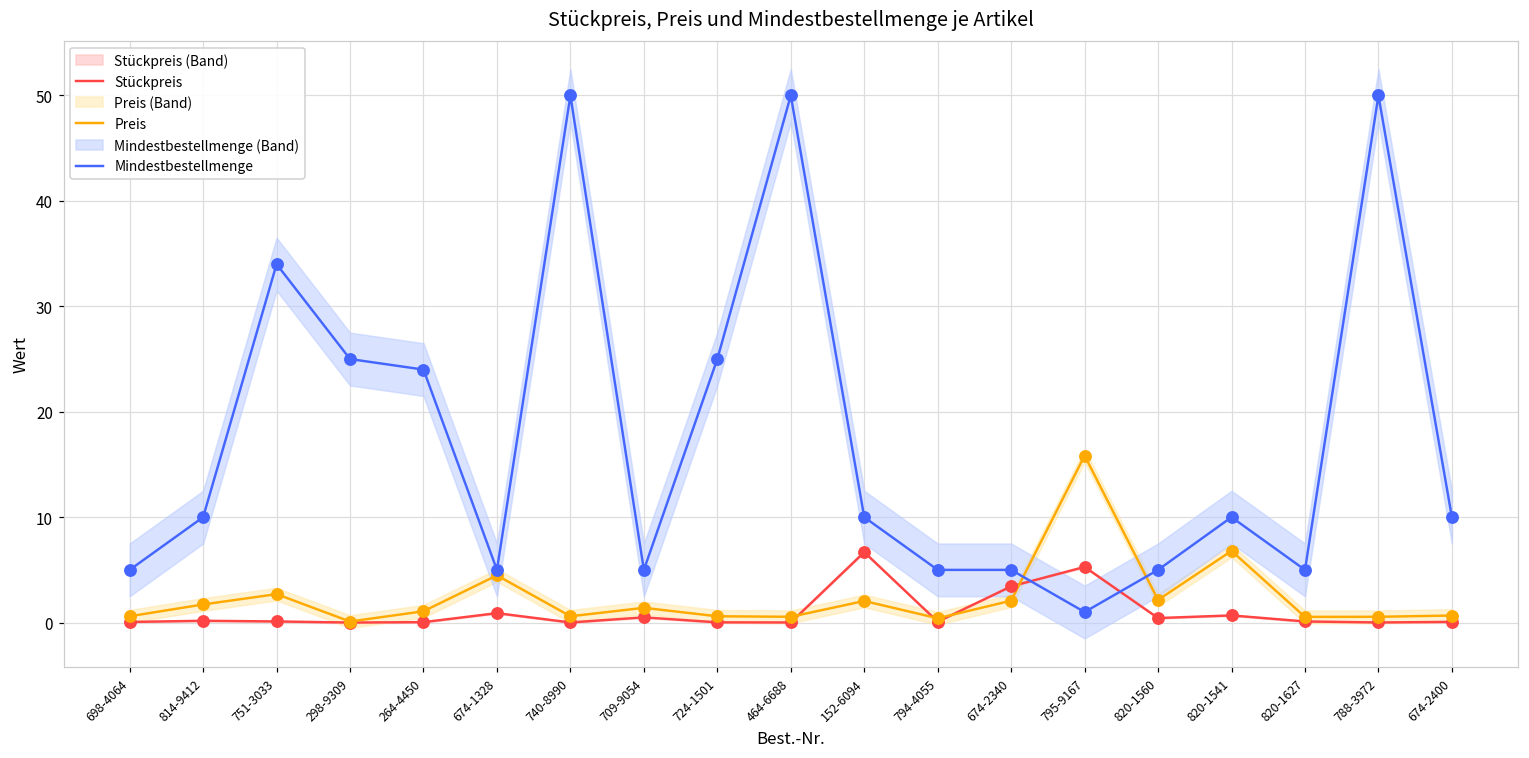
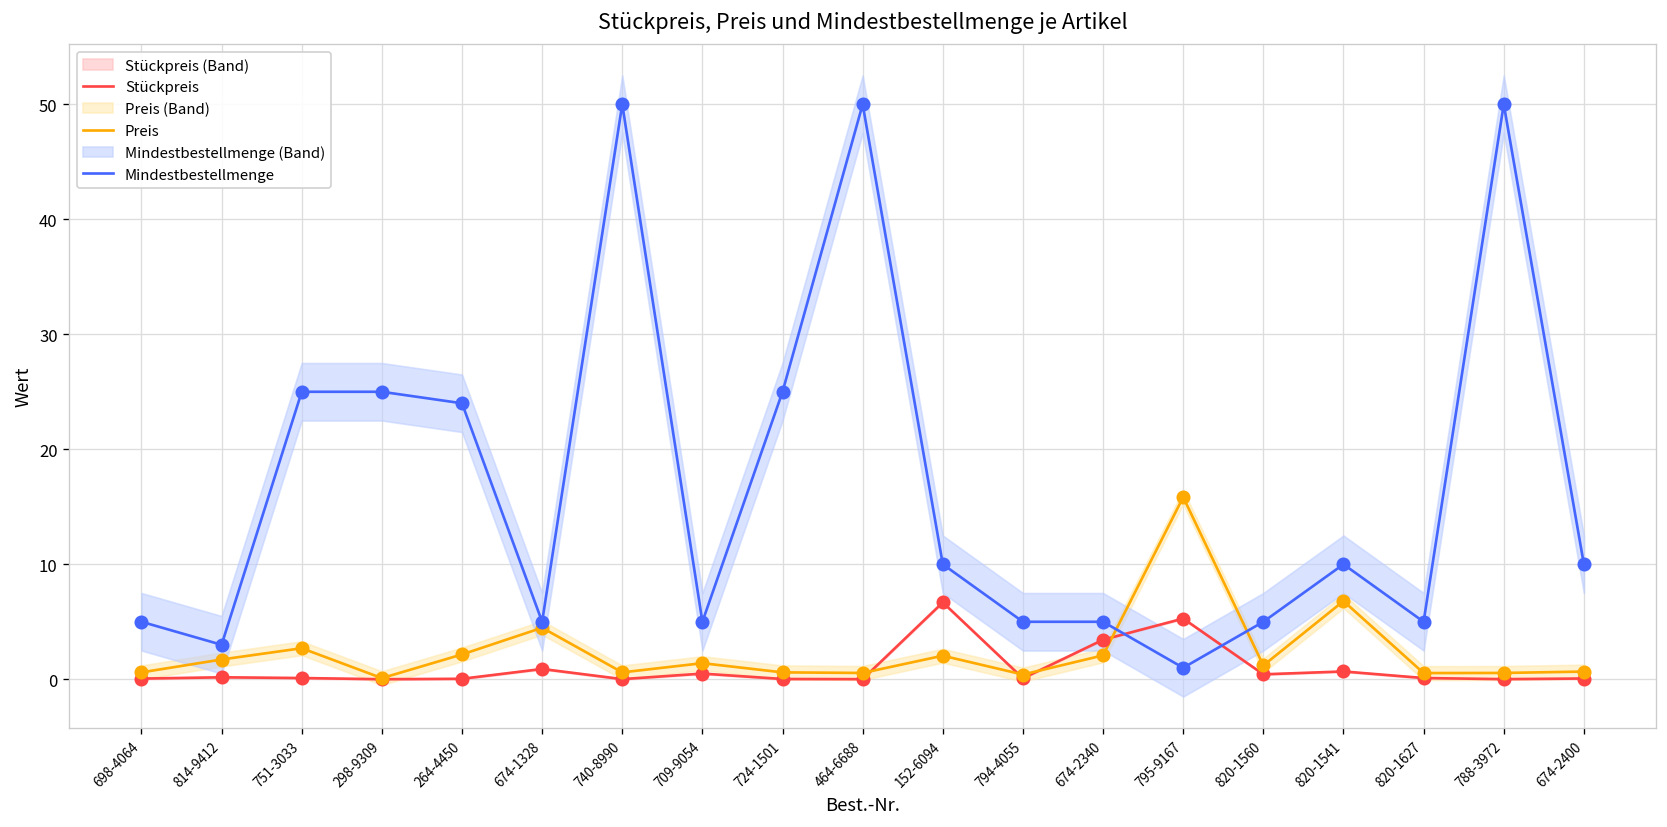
Mindestbestellmenge, 814-9412: 10 -> 3
Mindestbestellmenge, 751-3033: 34 -> 25
Preis, 264-4450: 1 -> 2
Preis, 820-1560: 2 -> 1
